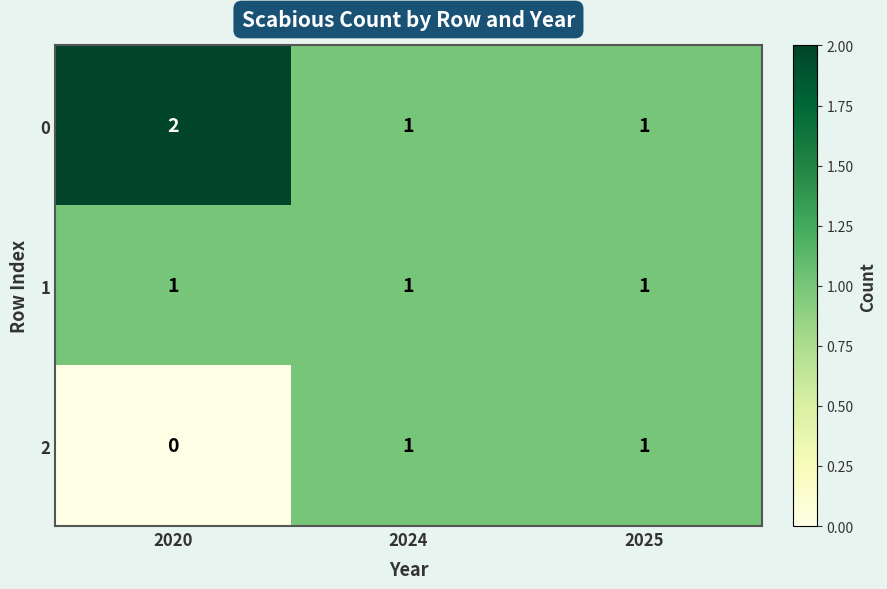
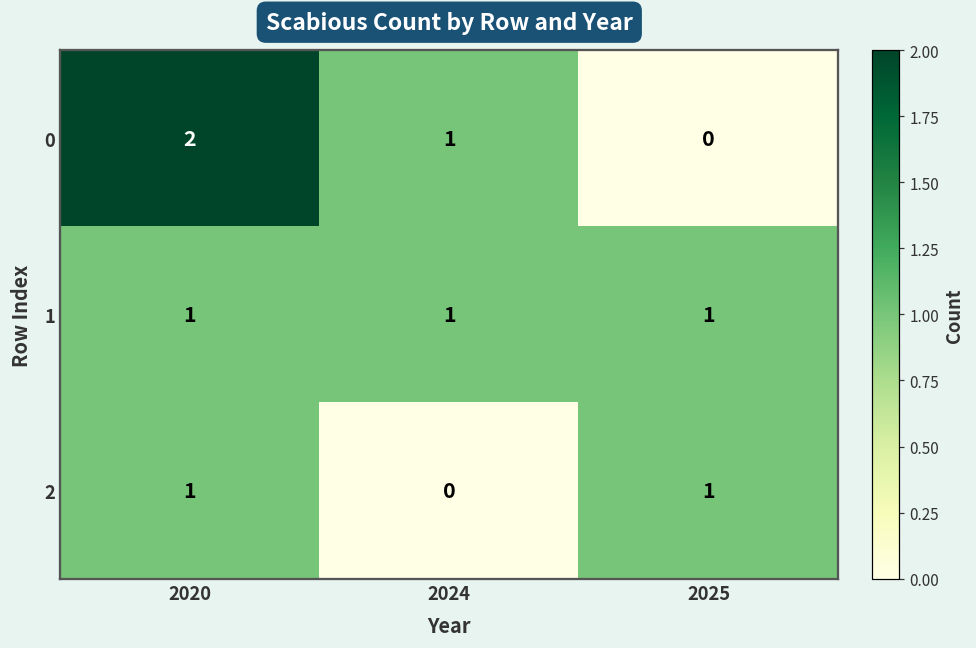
0, 2025: 1 -> 0
2, 2020: 0 -> 1
2, 2024: 1 -> 0
